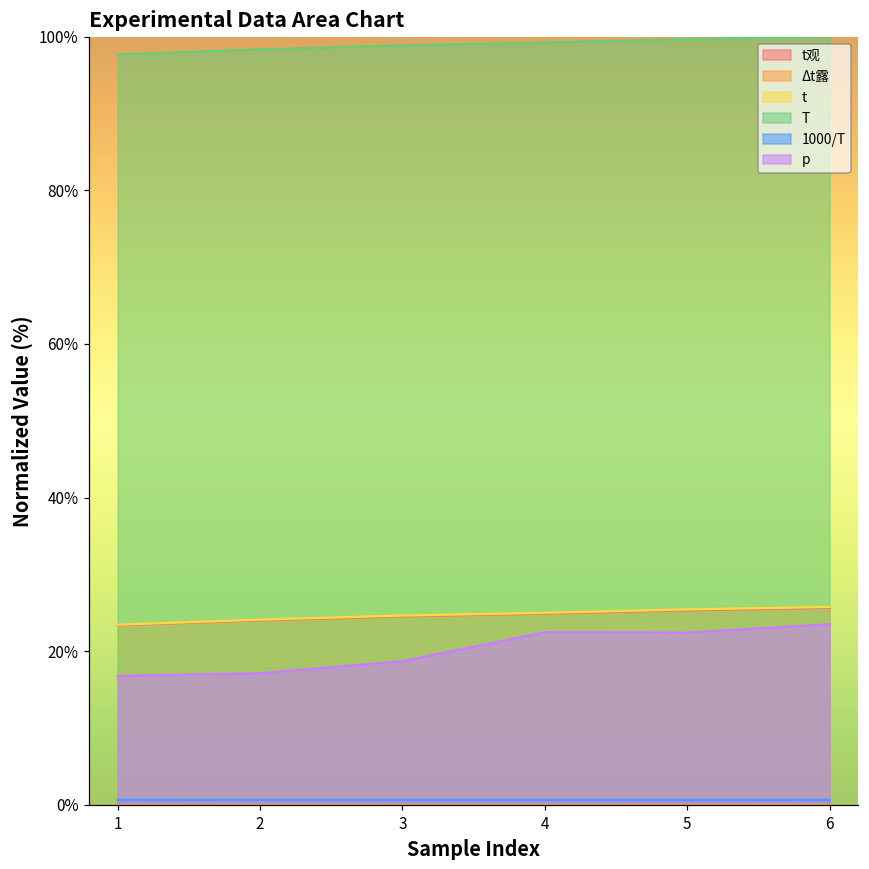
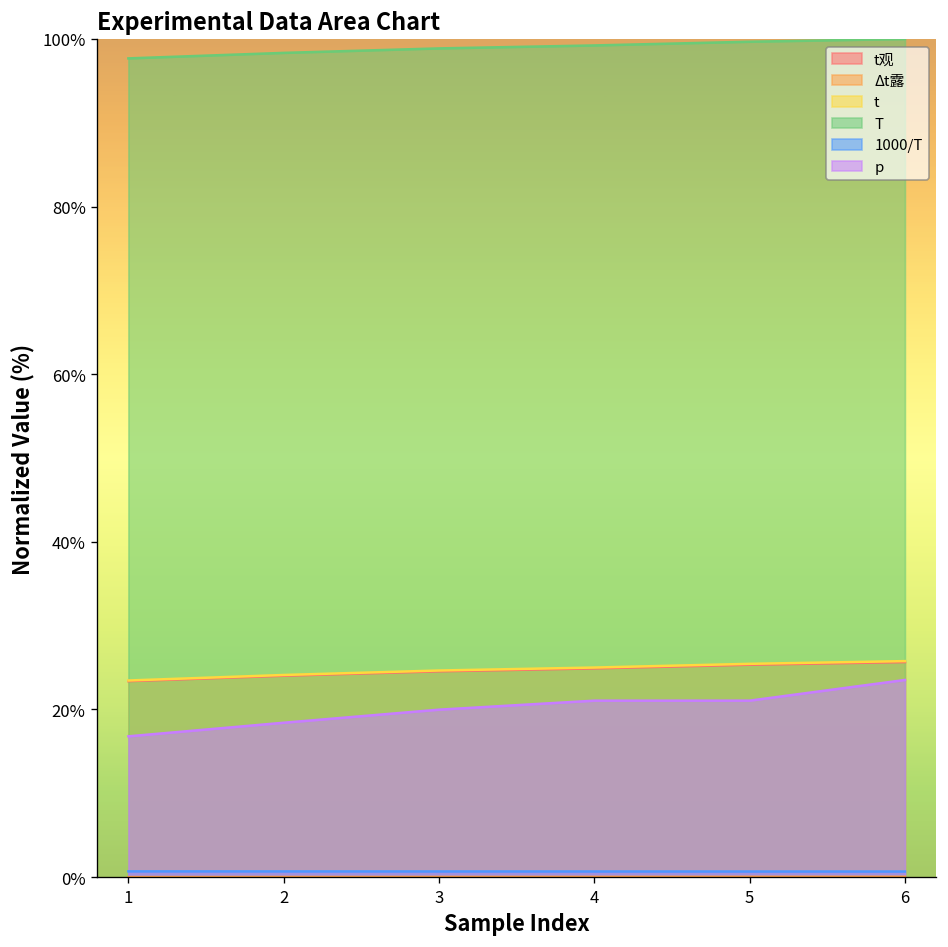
p, 2: 17% -> 18%
p, 3: 19% -> 20%
p, 4: 22% -> 21%
p, 5: 22% -> 21%
